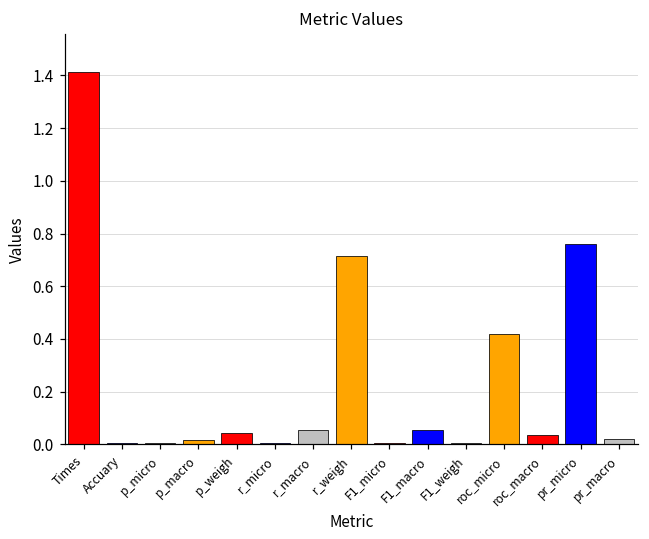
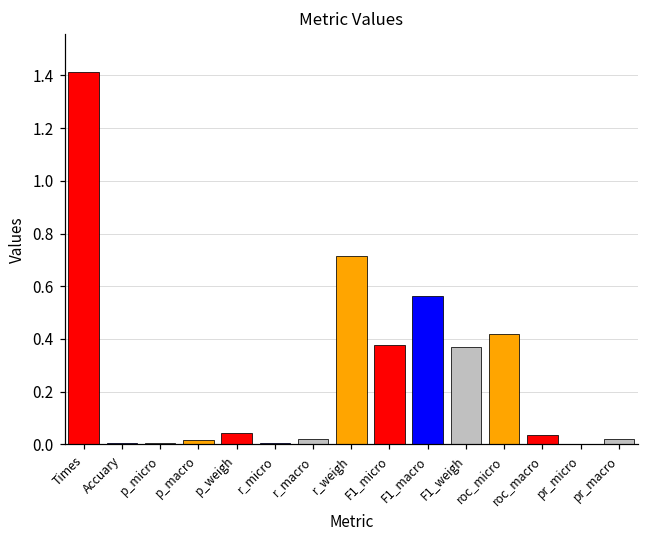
r_macro: 0.05 -> 0.02
F1_micro: 0.00 -> 0.38
F1_macro: 0.05 -> 0.56
F1_weigh: 0.00 -> 0.37
pr_micro: 0.76 -> 0.00
